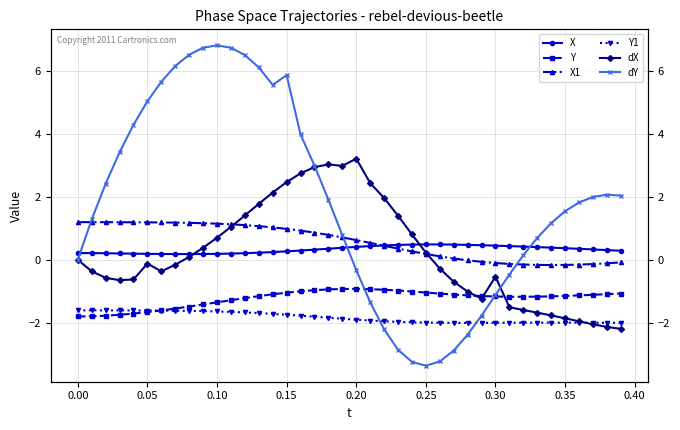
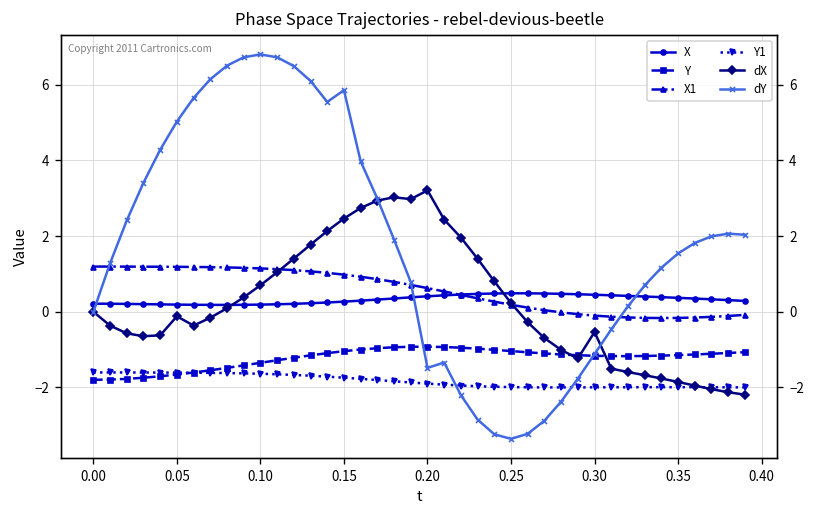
dY, 0.20: -0.3 -> -1.5
